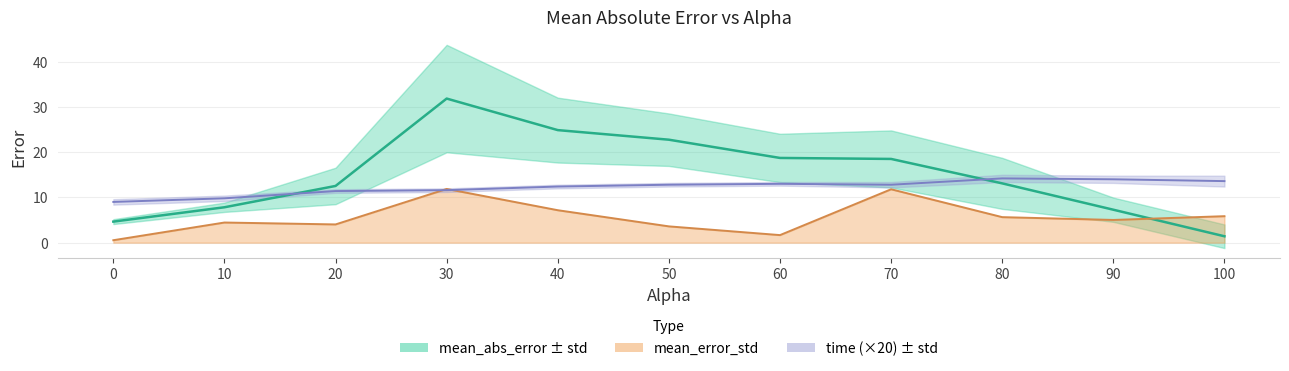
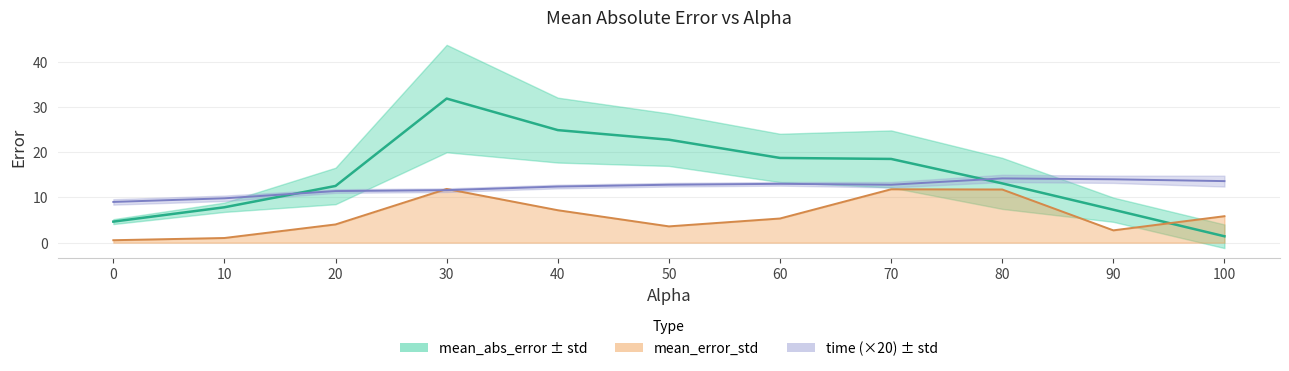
mean_error_std, 10: 4 -> 1
mean_error_std, 60: 2 -> 5
mean_error_std, 80: 6 -> 12
mean_error_std, 90: 5 -> 3
